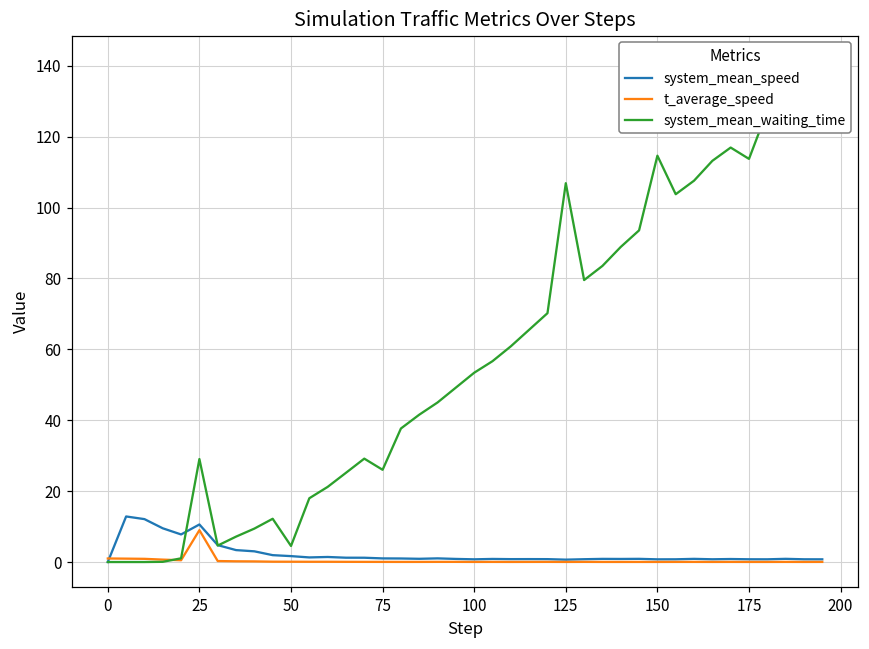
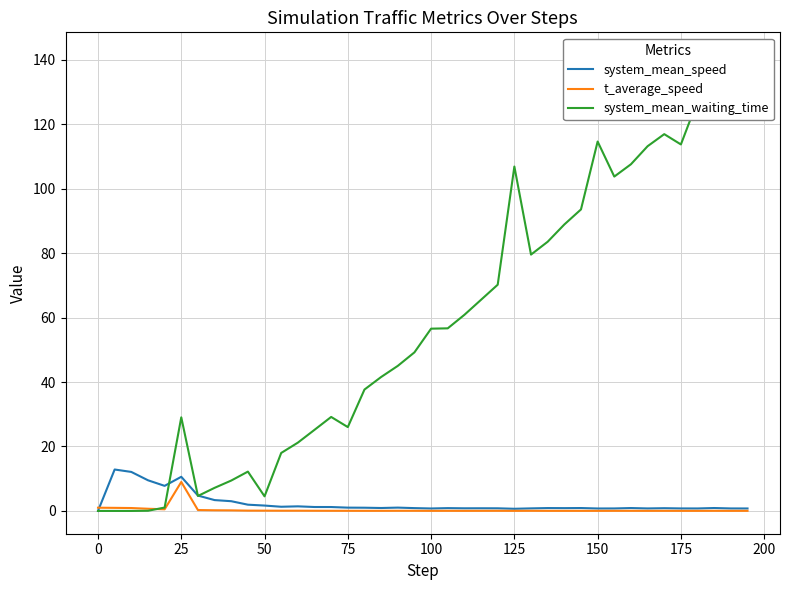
system_mean_waiting_time, 100: 53 -> 57
